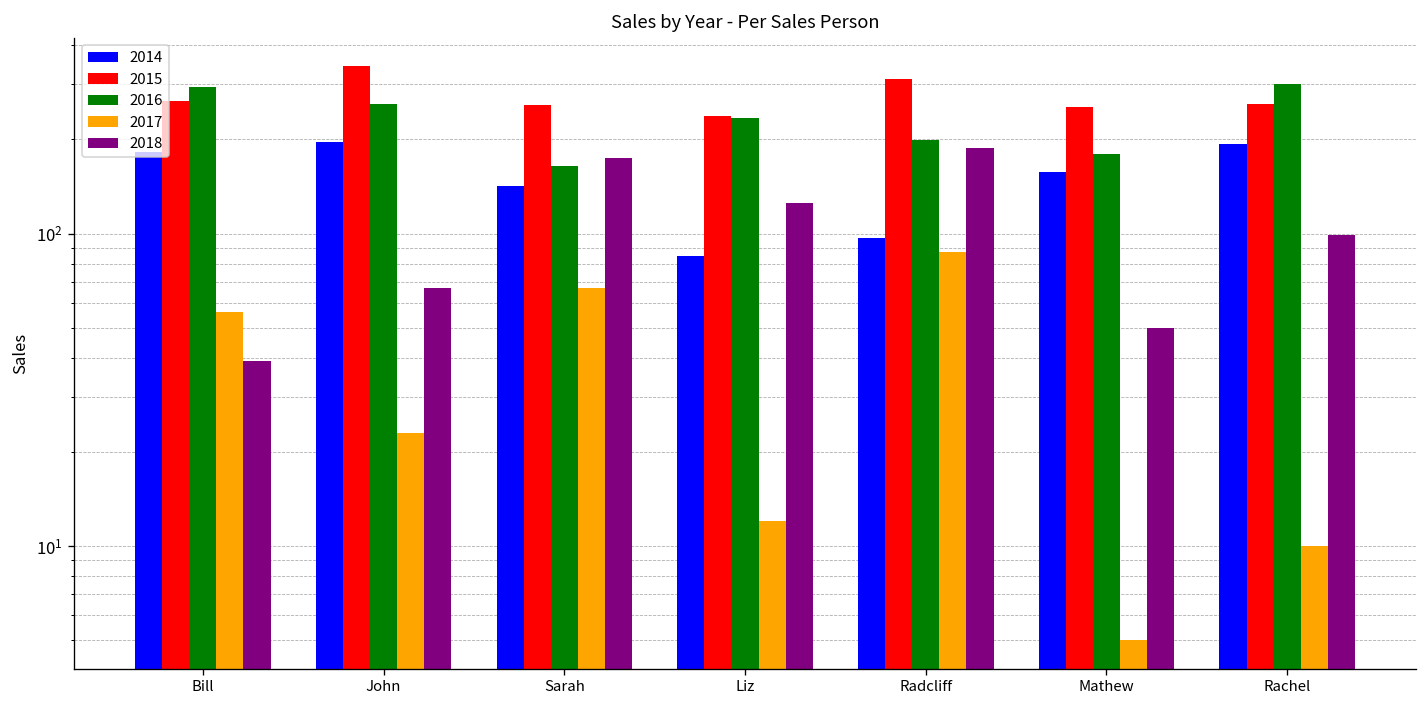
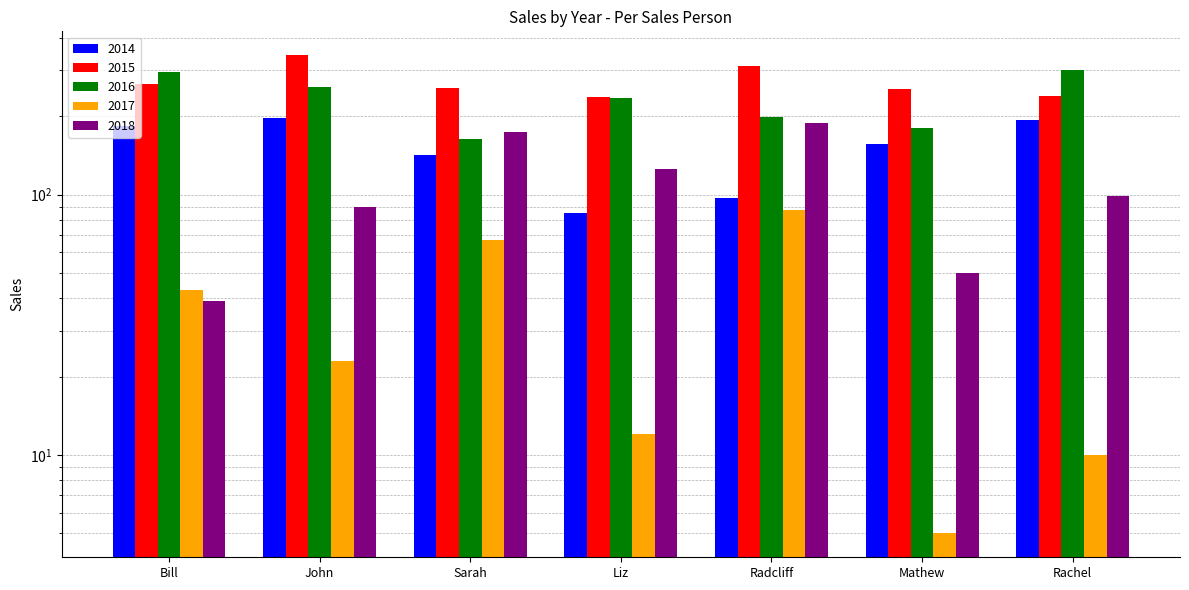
2017, Bill: 56 -> 43
2018, John: 67 -> 90
2015, Rachel: 260 -> 240
